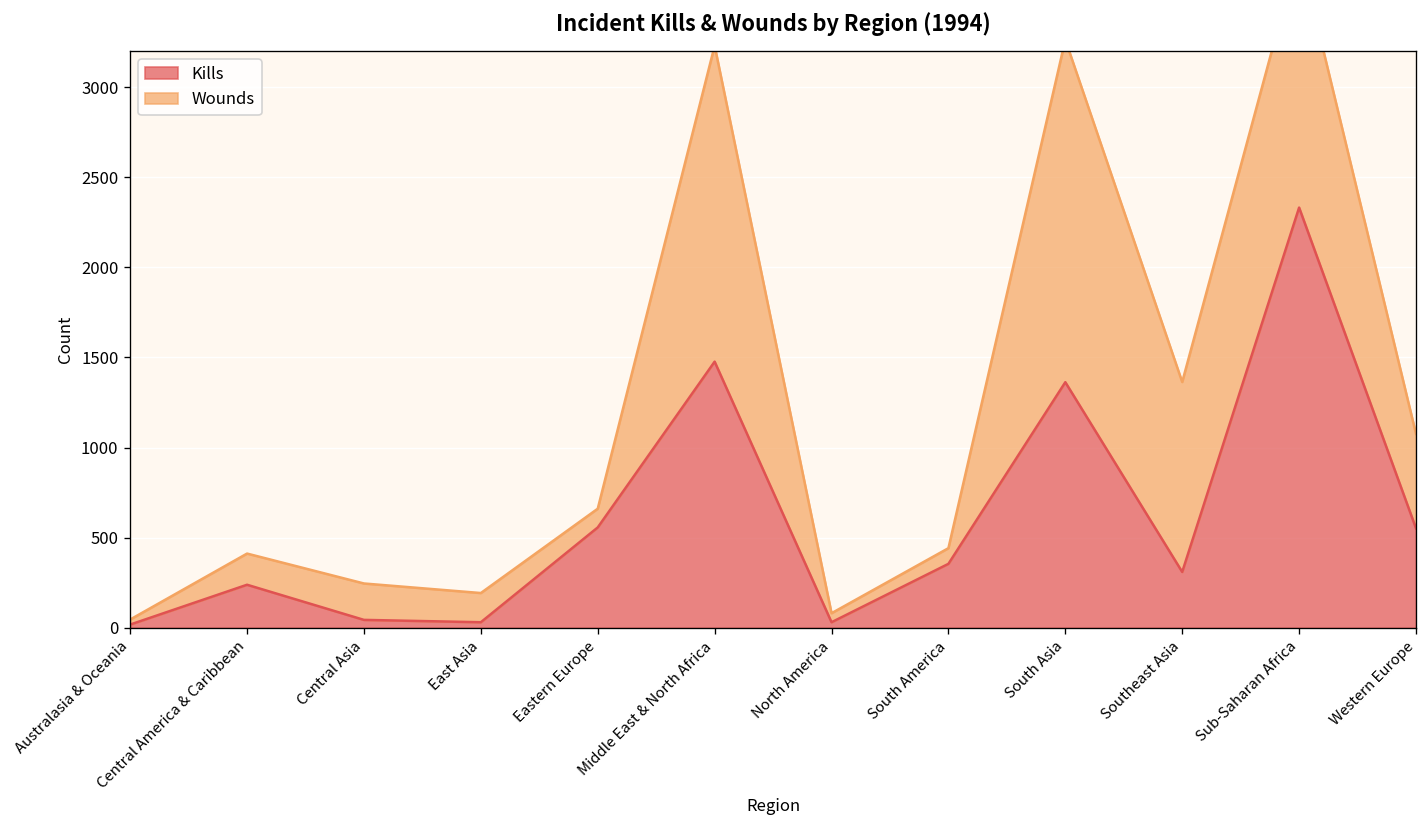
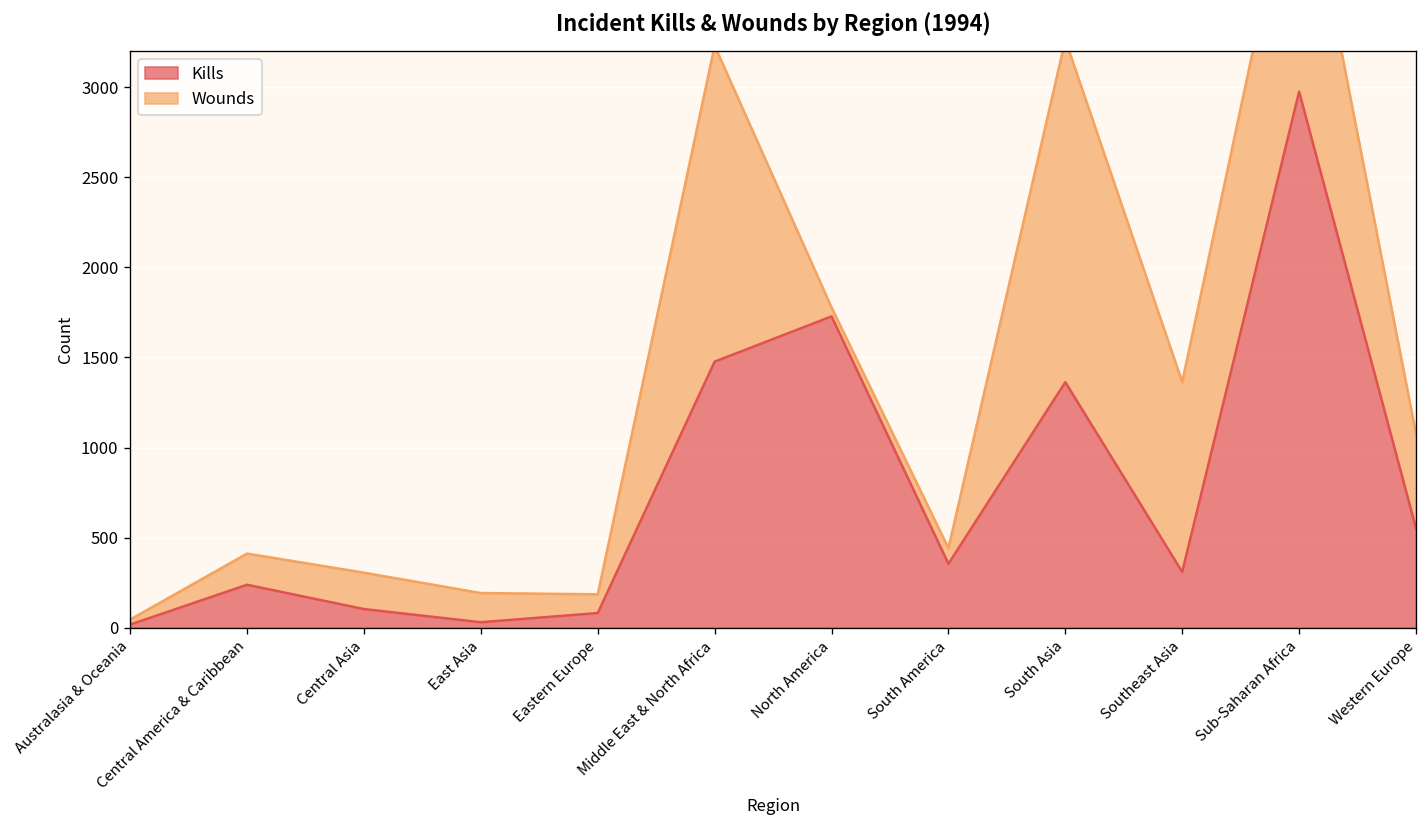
Kills, Central Asia: 40 -> 100
Kills, Eastern Europe: 560 -> 80
Kills, North America: 30 -> 1730
Kills, Sub-Saharan Africa: 2330 -> 2980
